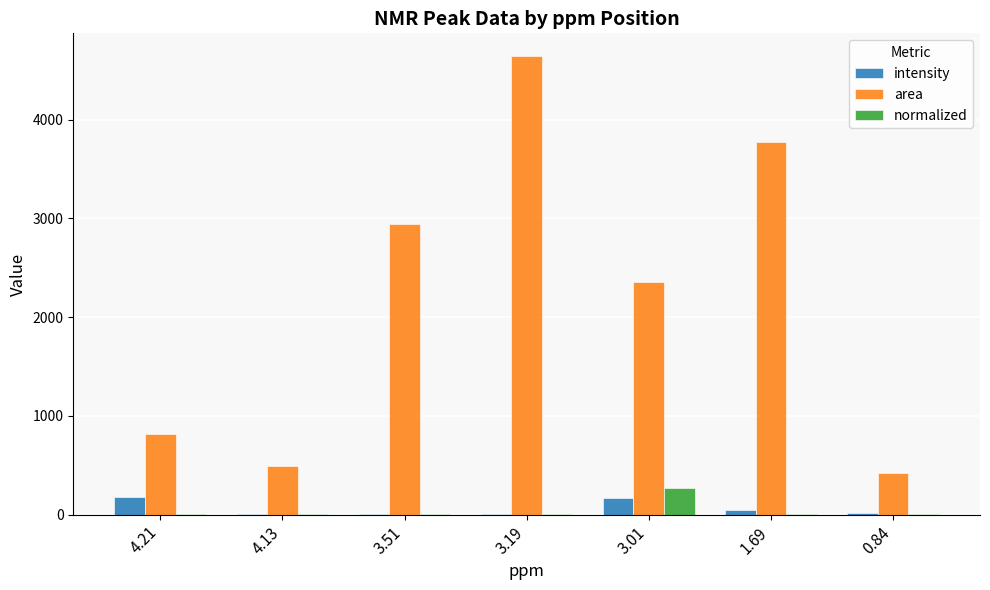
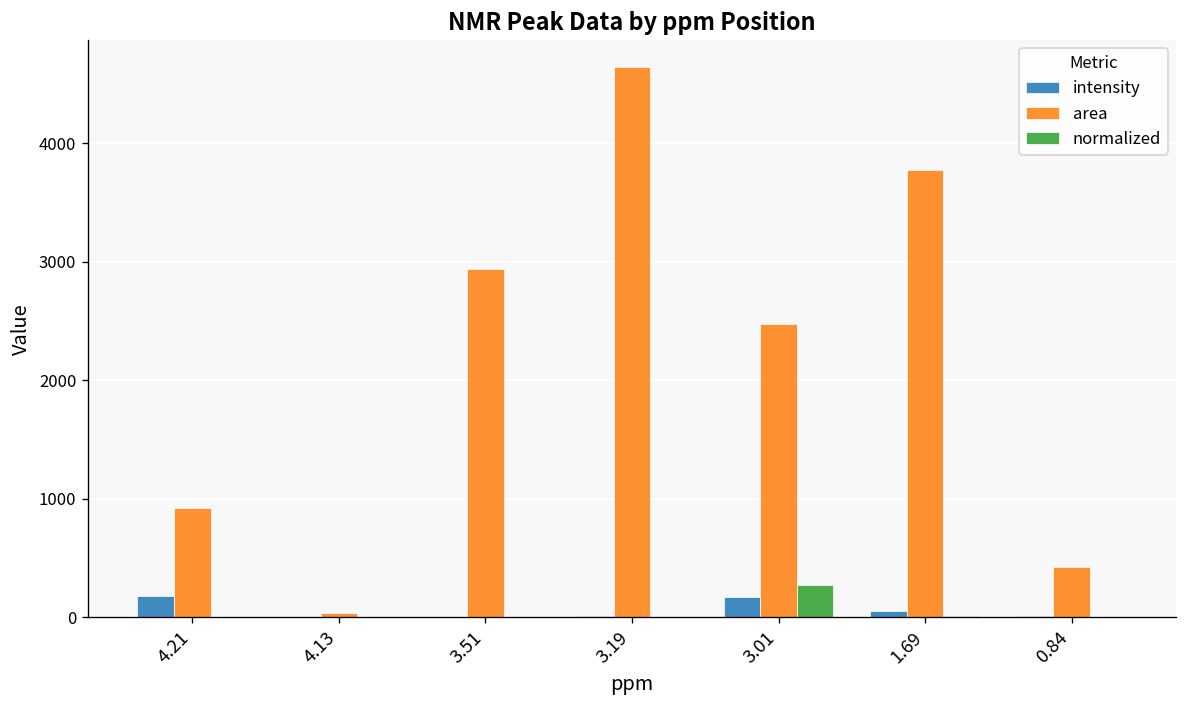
area, 4.21: 800 -> 900
area, 4.13: 500 -> 0
area, 3.01: 2400 -> 2500
